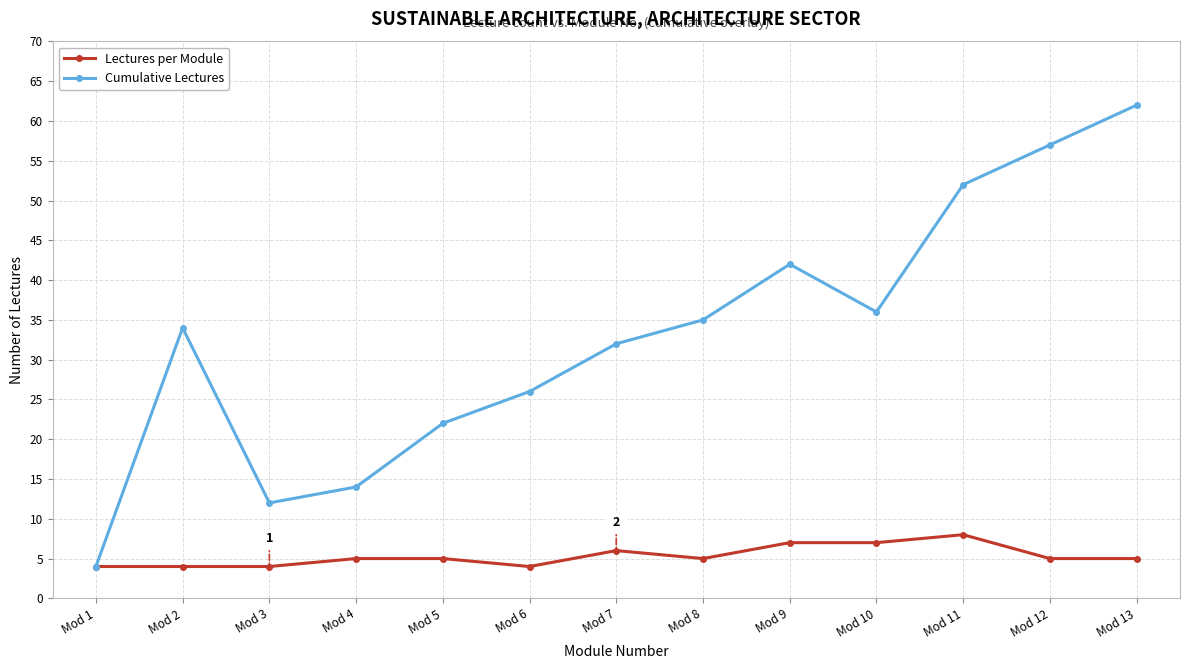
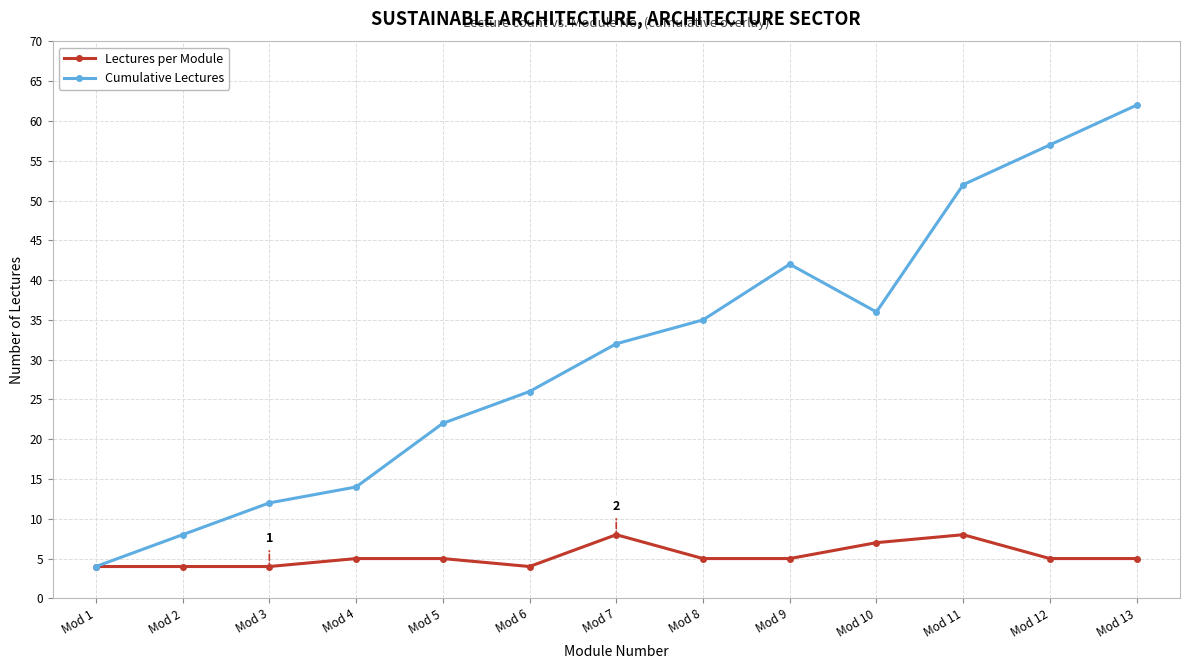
Cumulative Lectures, Mod 2: 34 -> 8
Lectures per Module, Mod 7: 6 -> 8
Lectures per Module, Mod 9: 7 -> 5
